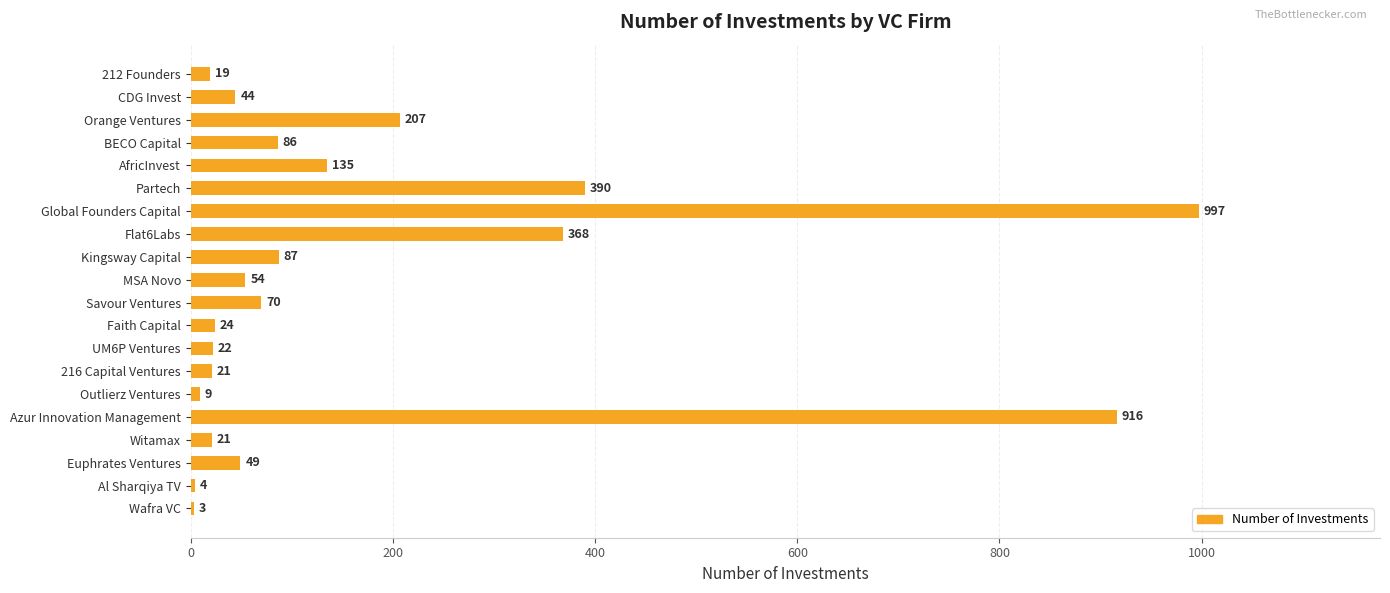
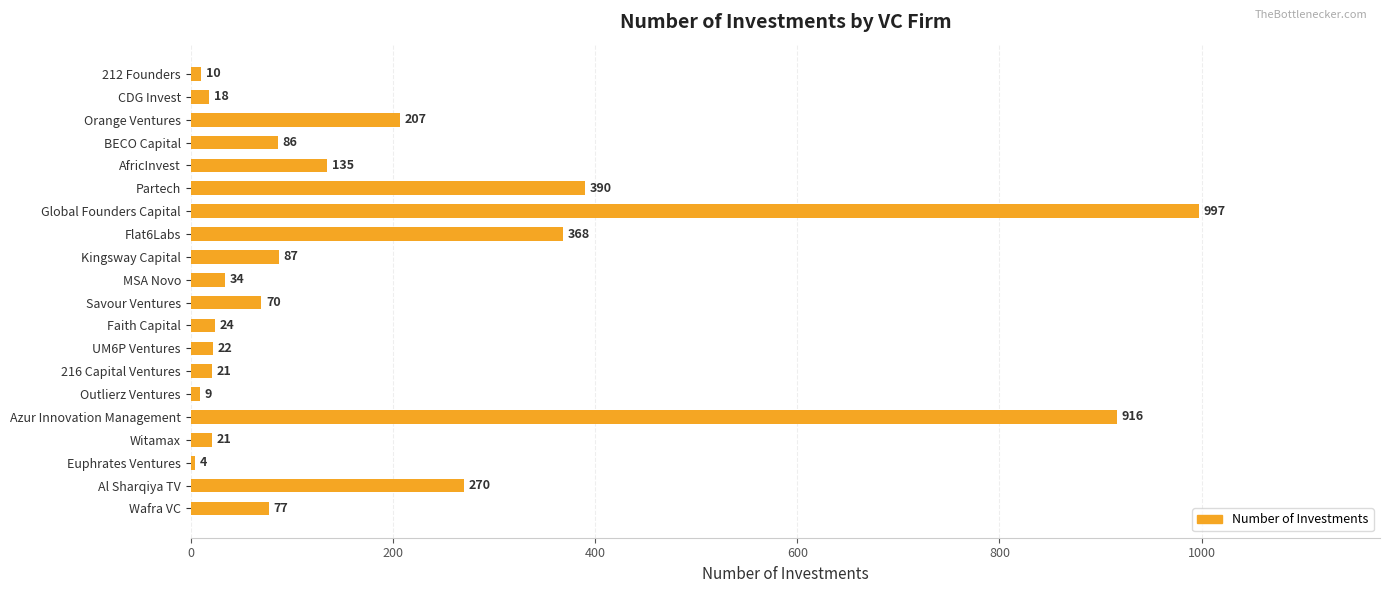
212 Founders: 19 -> 10
CDG Invest: 44 -> 18
MSA Novo: 54 -> 34
Euphrates Ventures: 49 -> 4
Al Sharqiya TV: 4 -> 270
Wafra VC: 3 -> 77
